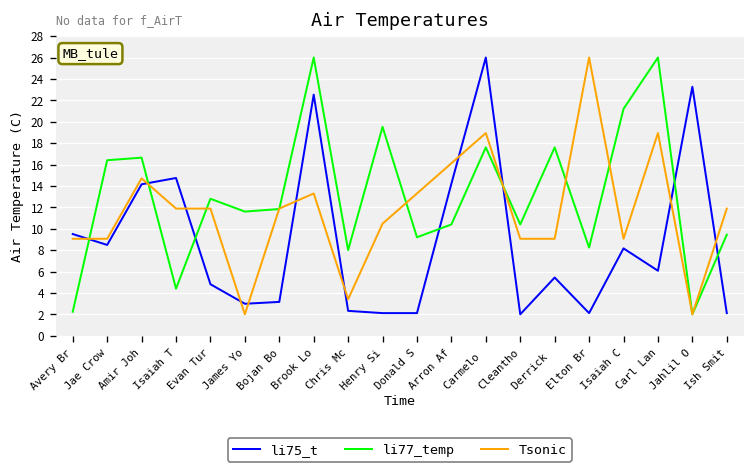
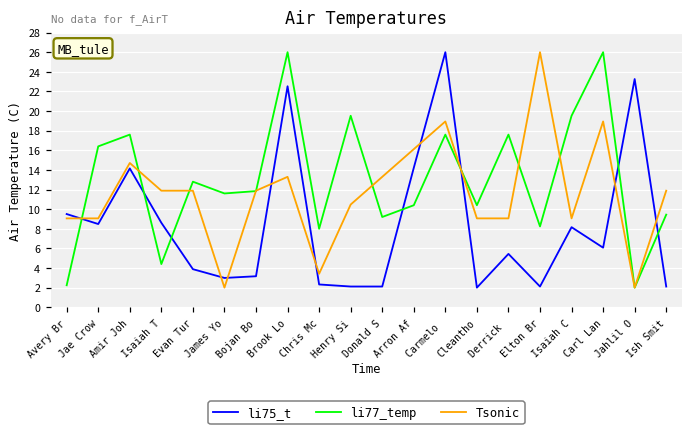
li77_temp, Amir Joh: 17 -> 18
li75_t, Isaiah T: 15 -> 9
li75_t, Evan Tur: 5 -> 4
li77_temp, Isaiah C: 21 -> 20
